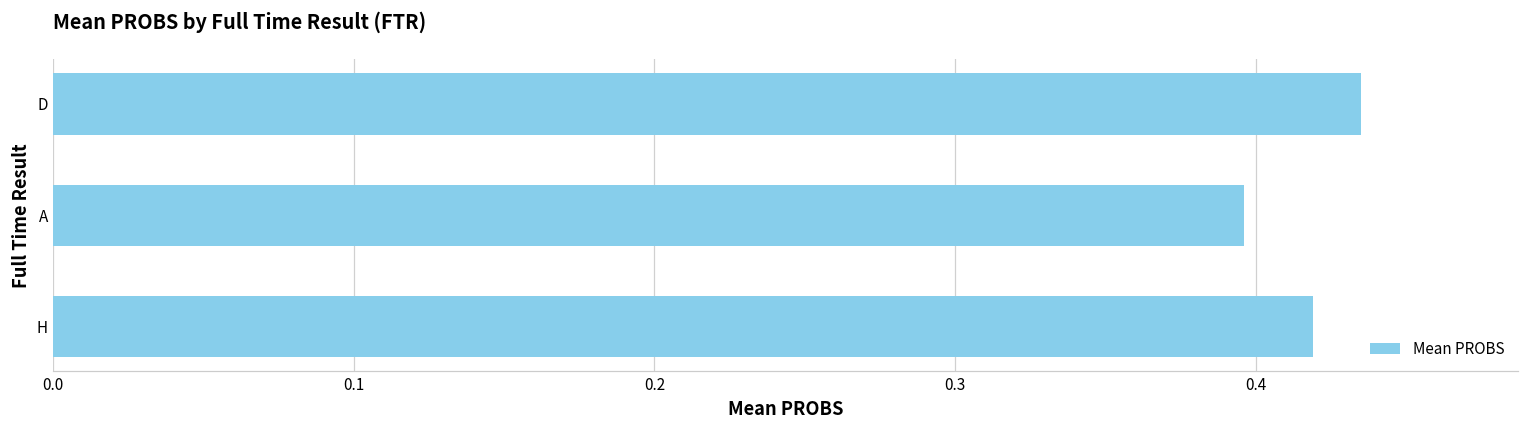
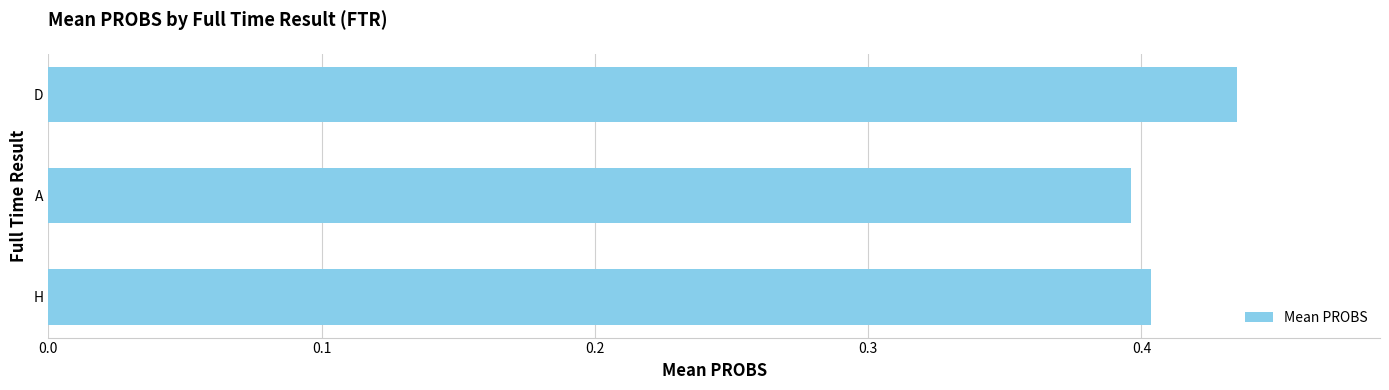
H: 0.419 -> 0.404
